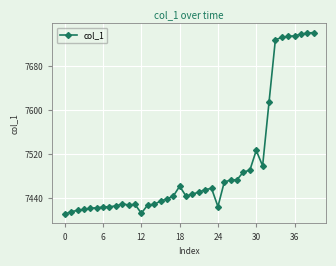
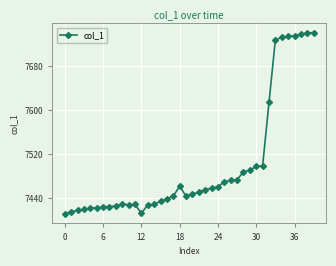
24: 7430 -> 7460
30: 7530 -> 7500
